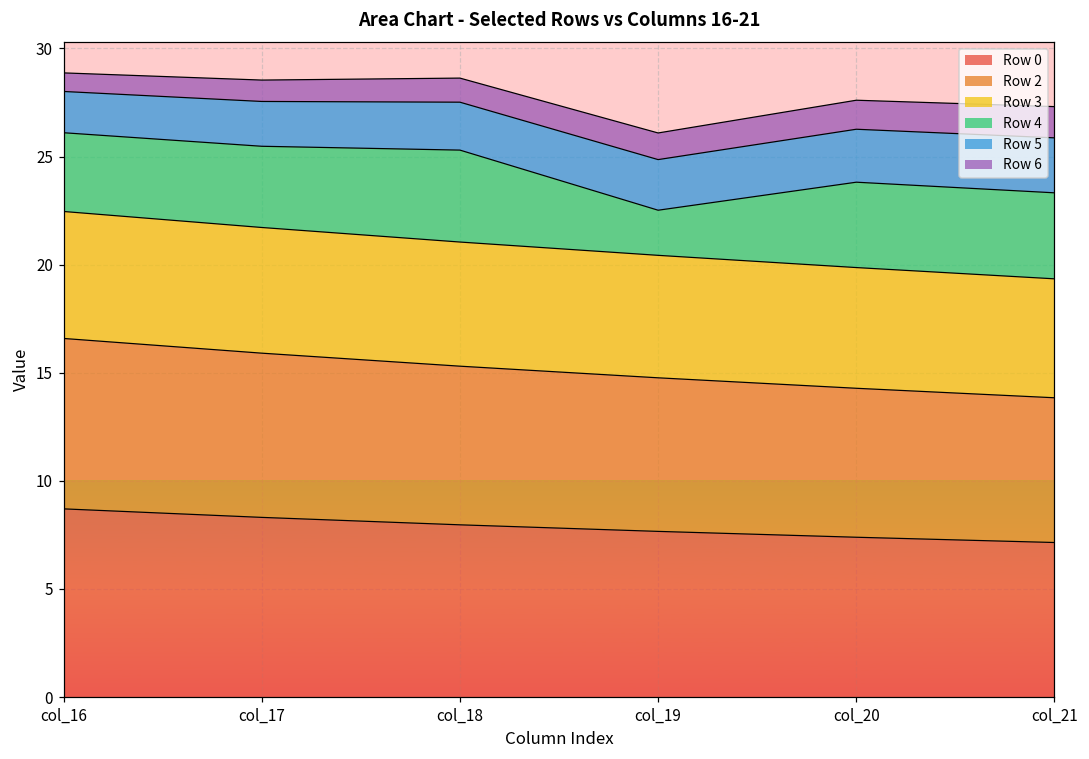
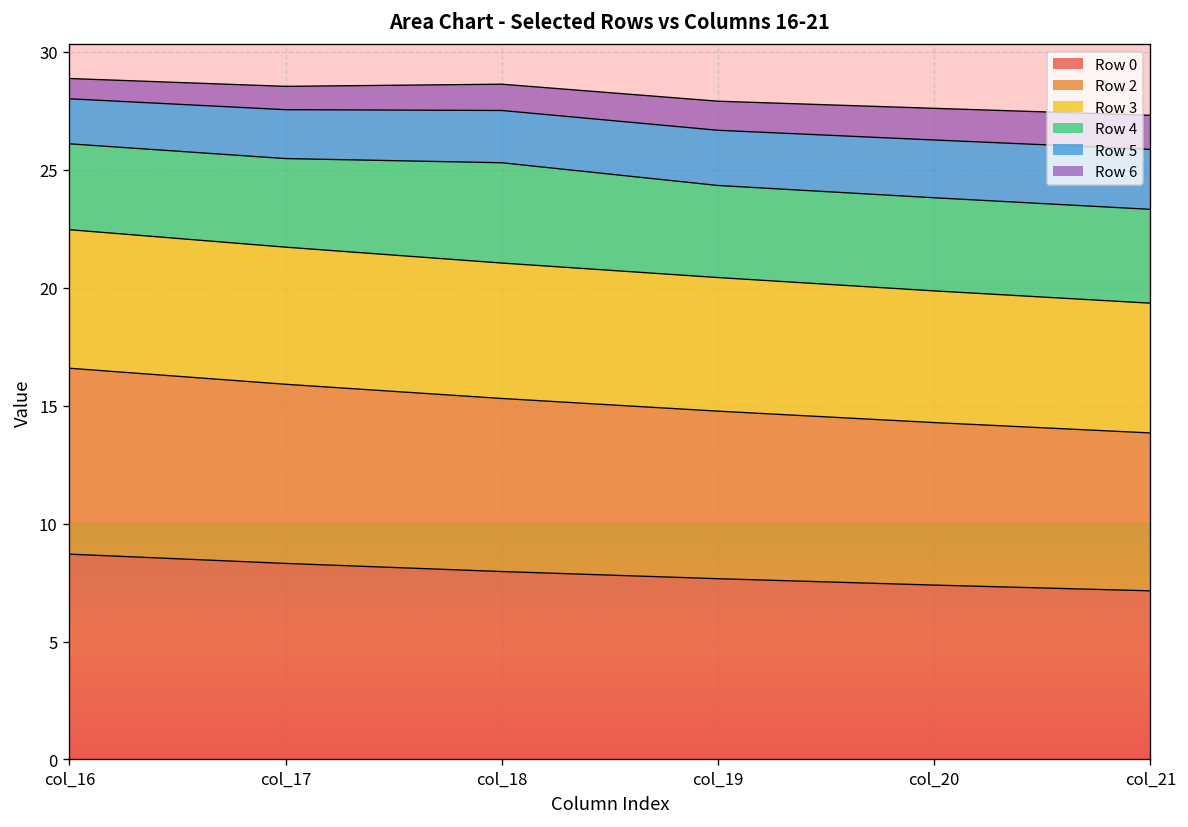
Row 4, col_19: 2.1 -> 3.9
